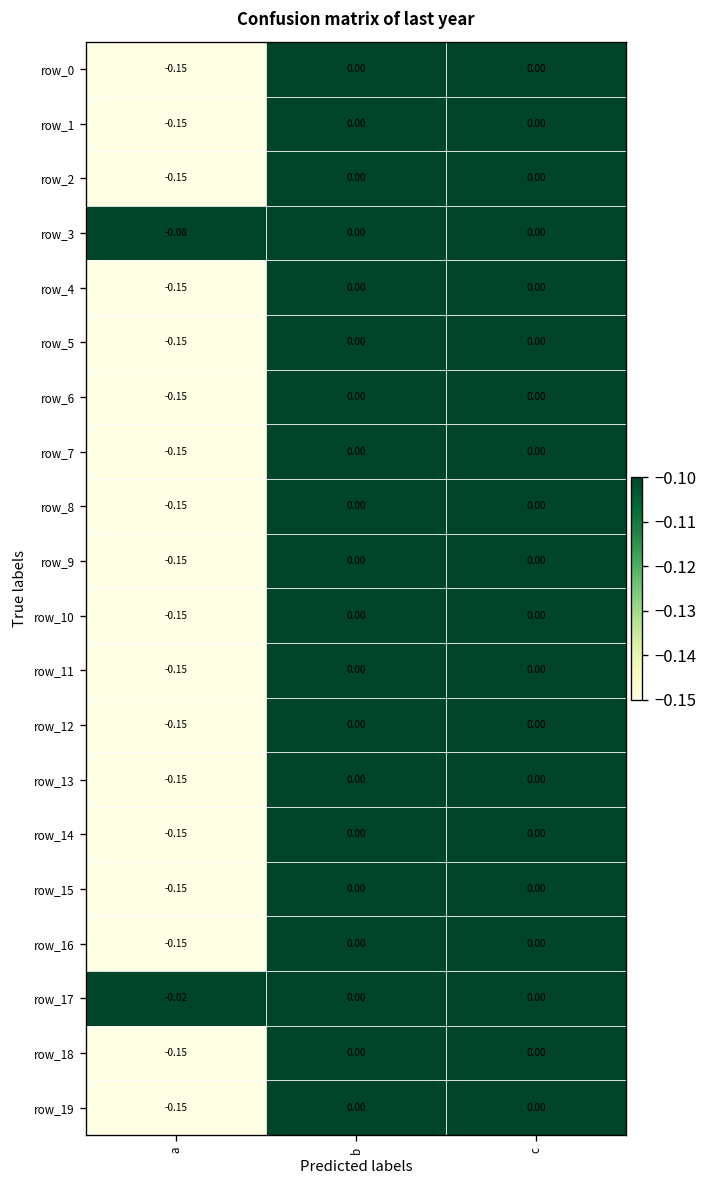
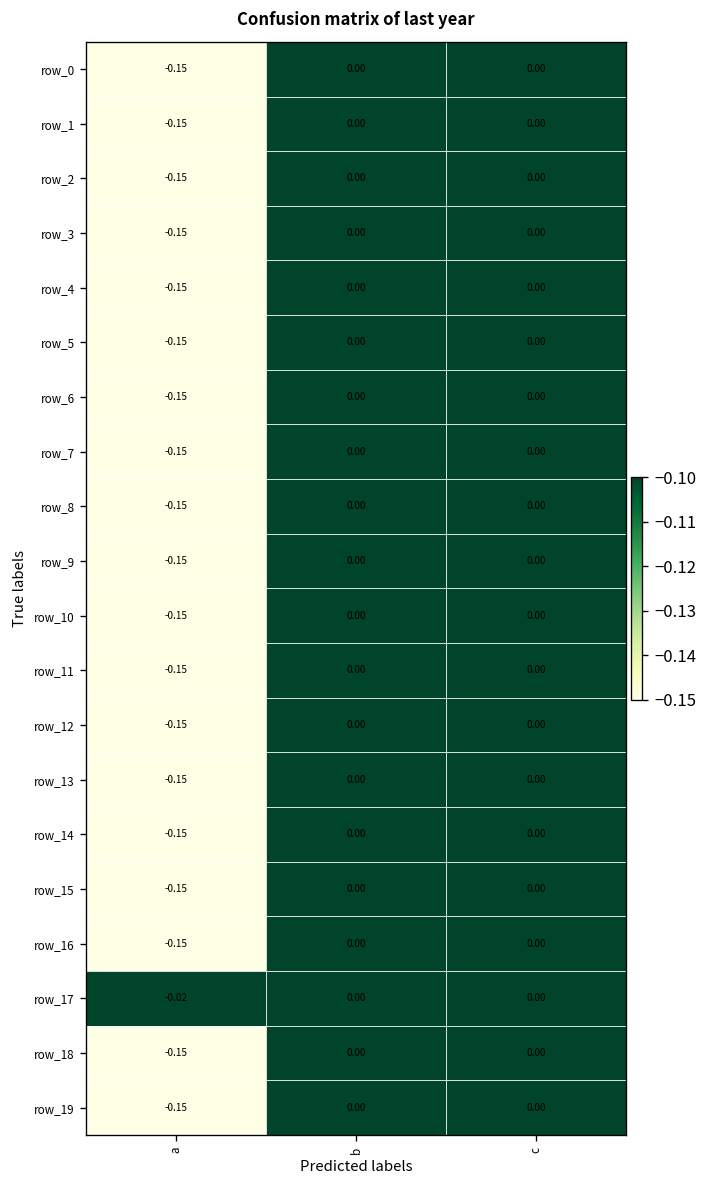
row_3, a: -0.08 -> -0.15
